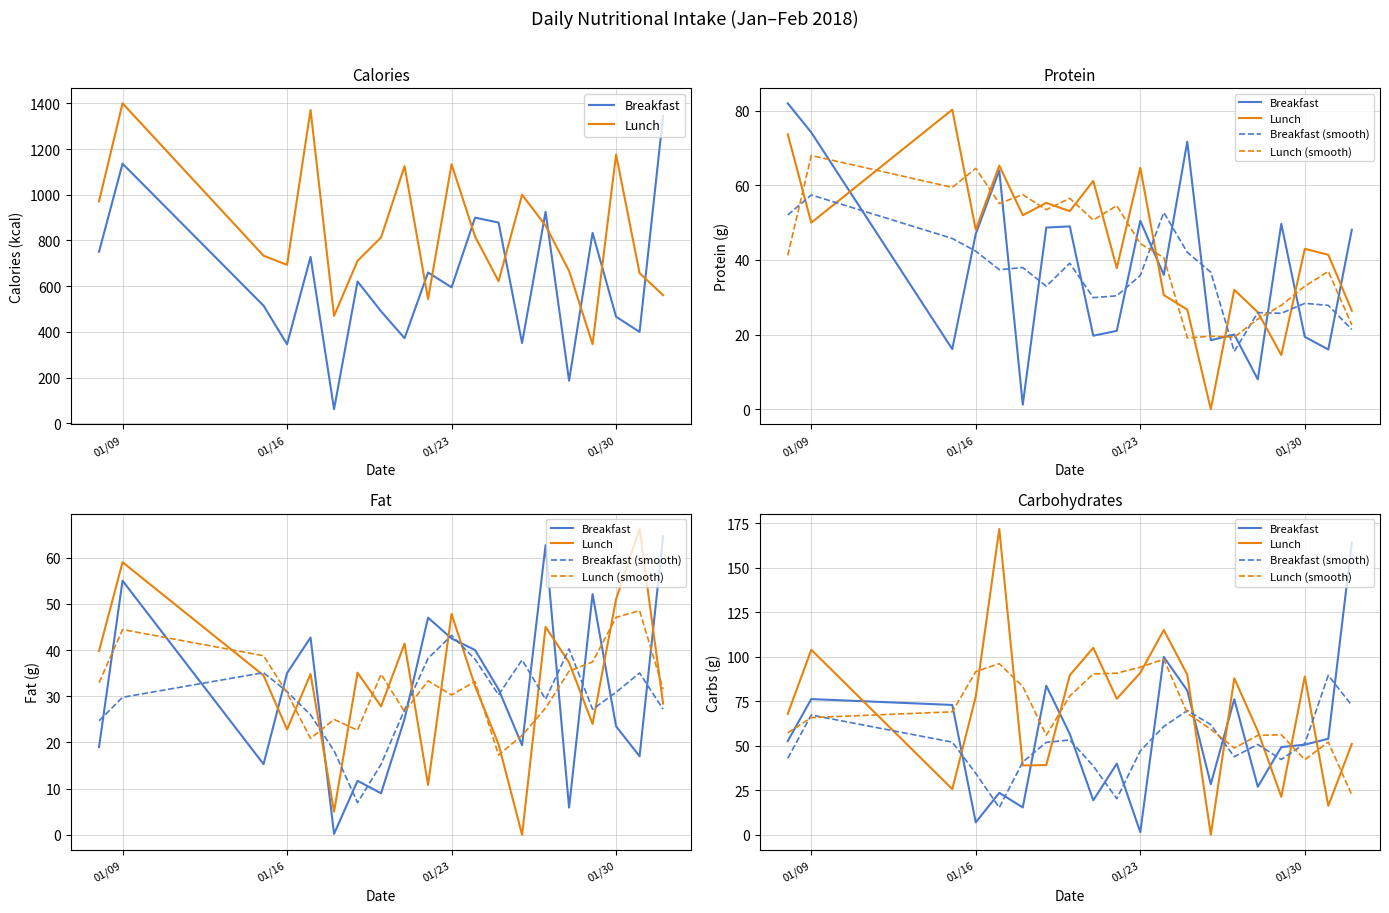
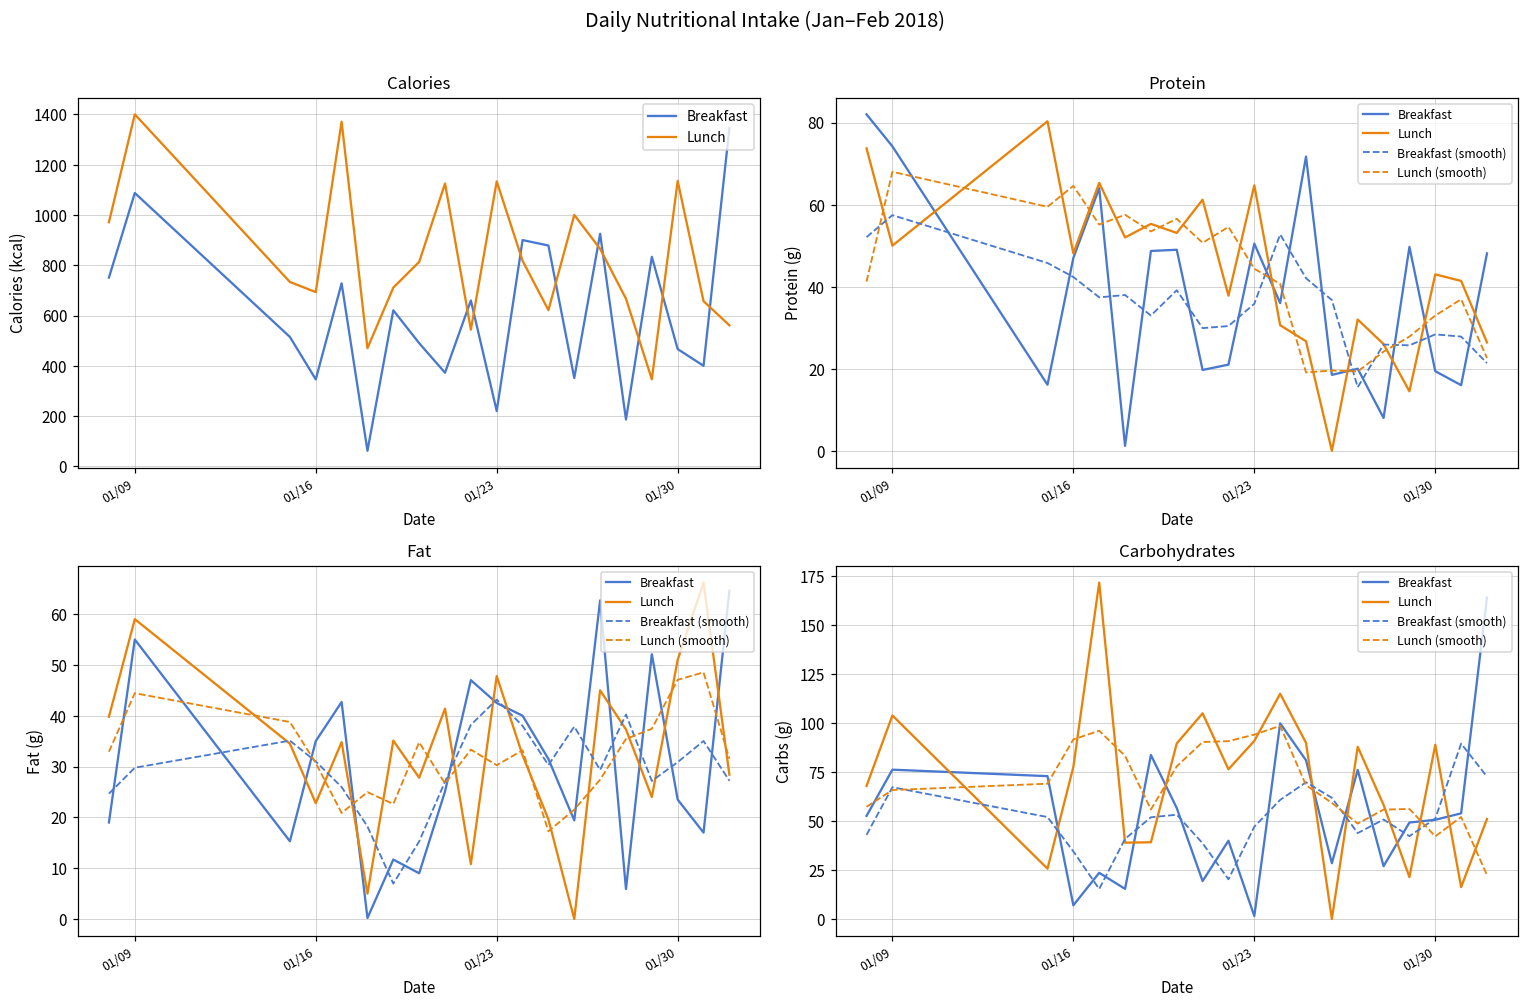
Calories, Breakfast, 01/09: 1140 -> 1090
Calories, Breakfast, 01/23: 600 -> 220
Calories, Lunch, 01/30: 1180 -> 1140
